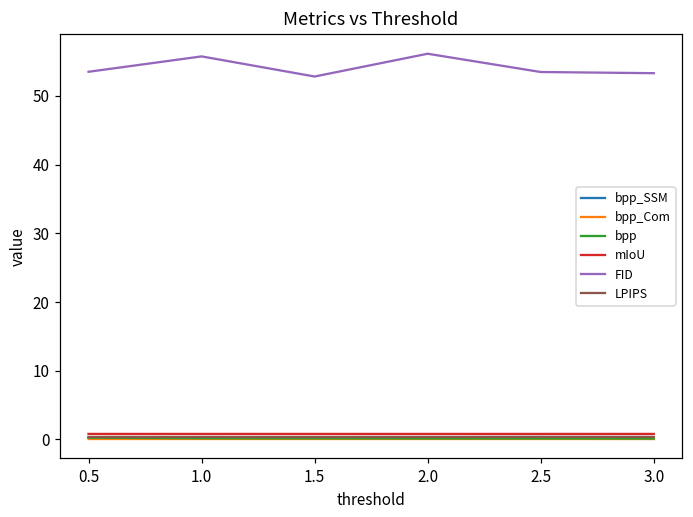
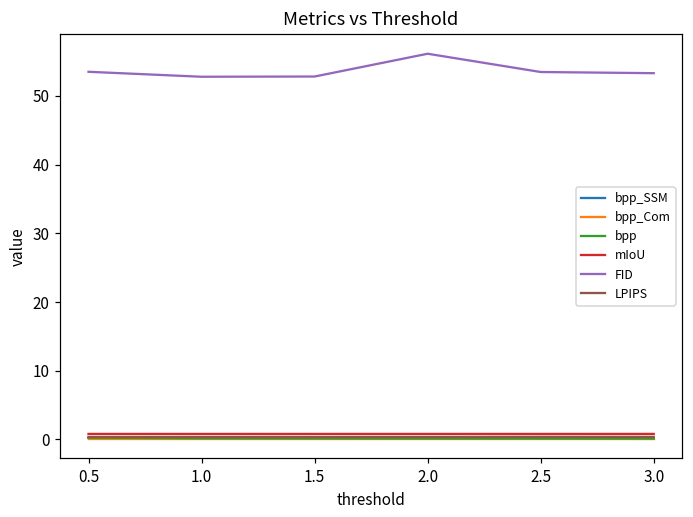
FID, 1.0: 56 -> 53
